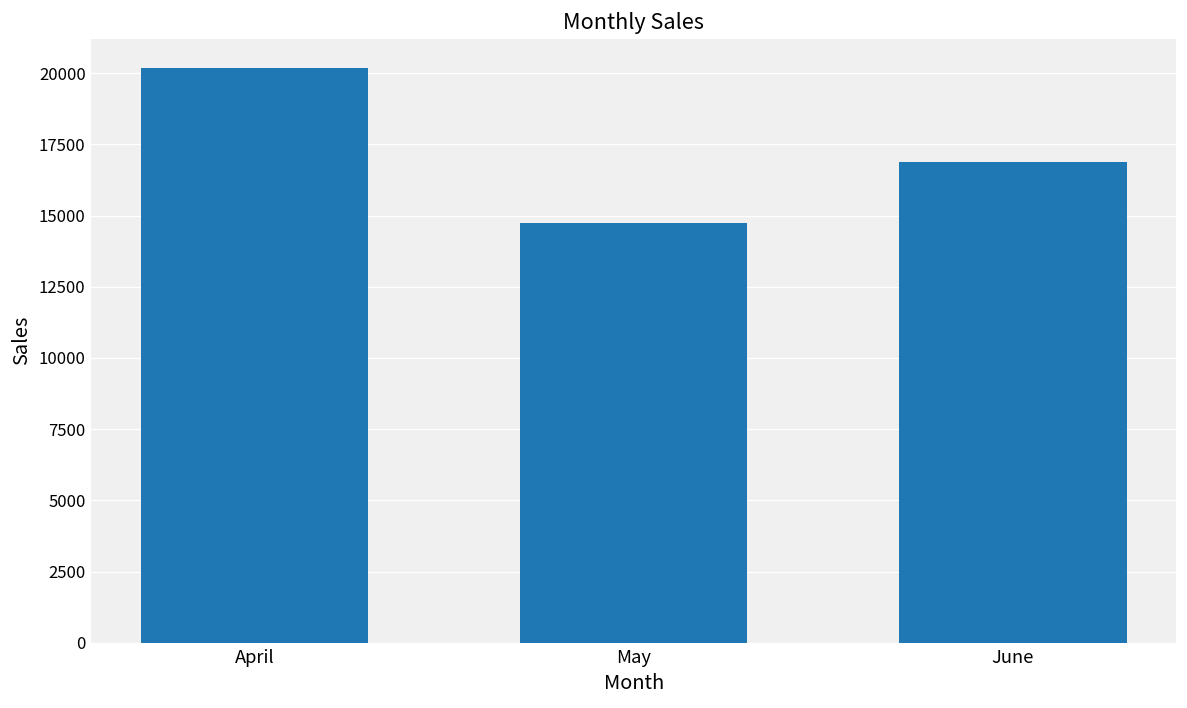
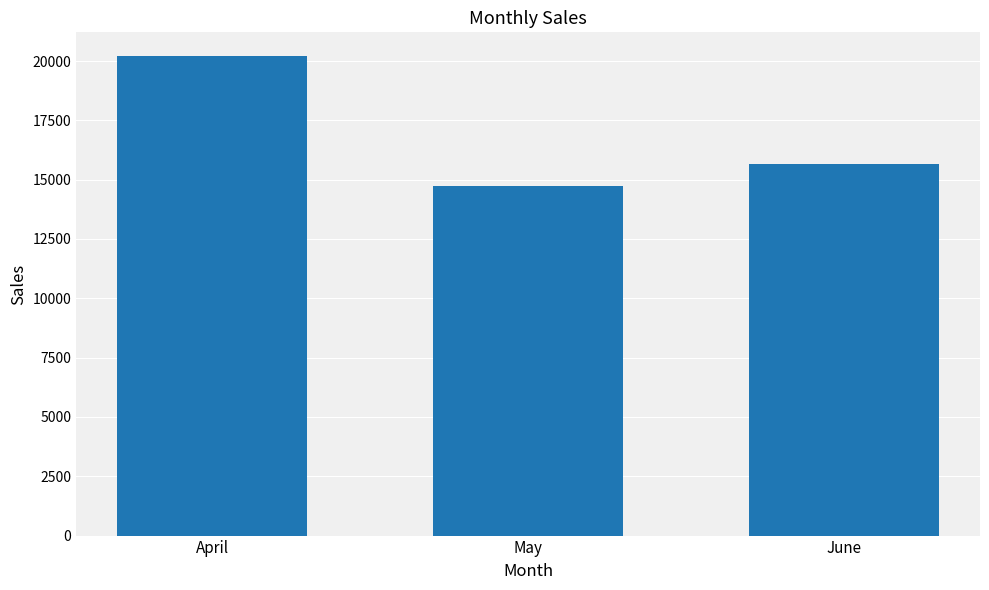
June: 16900 -> 15700
